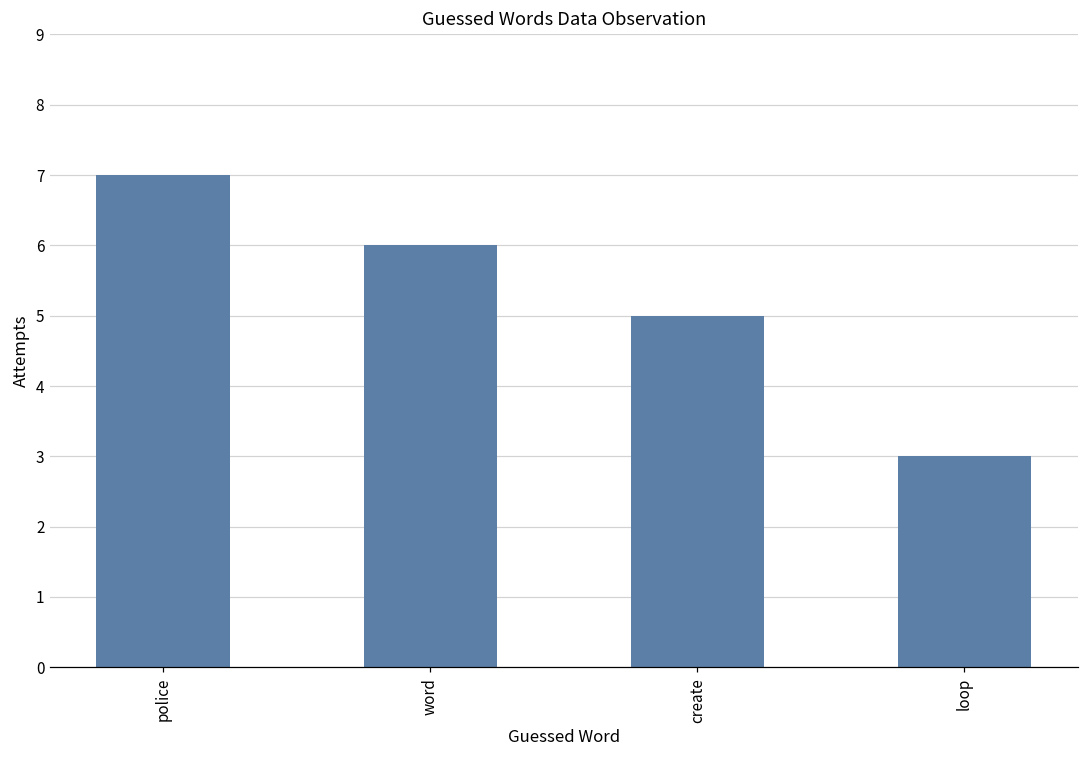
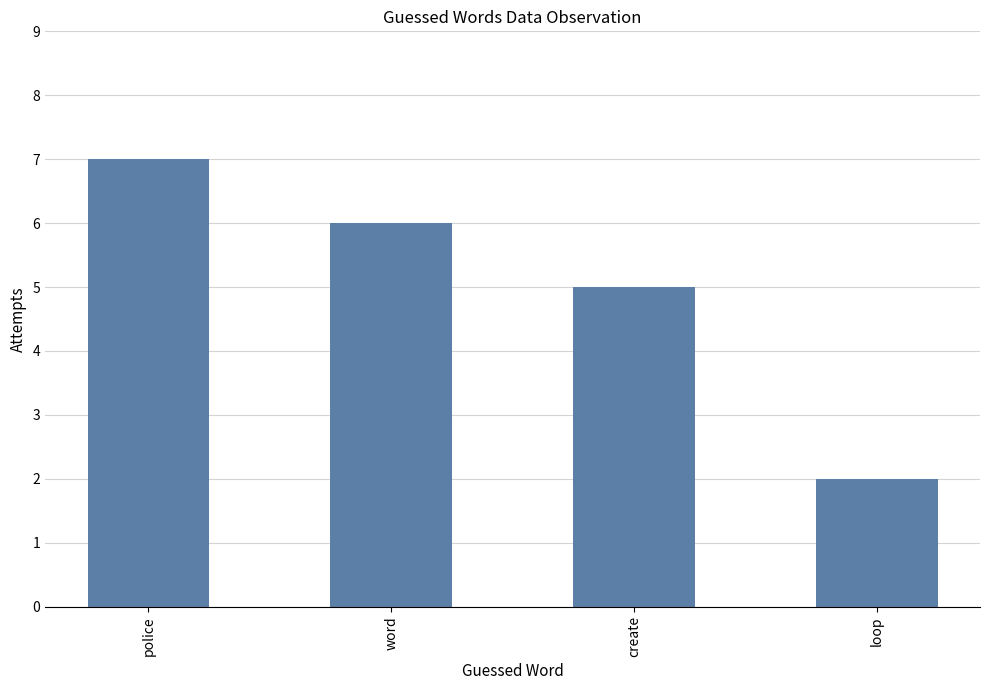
loop: 3 -> 2
